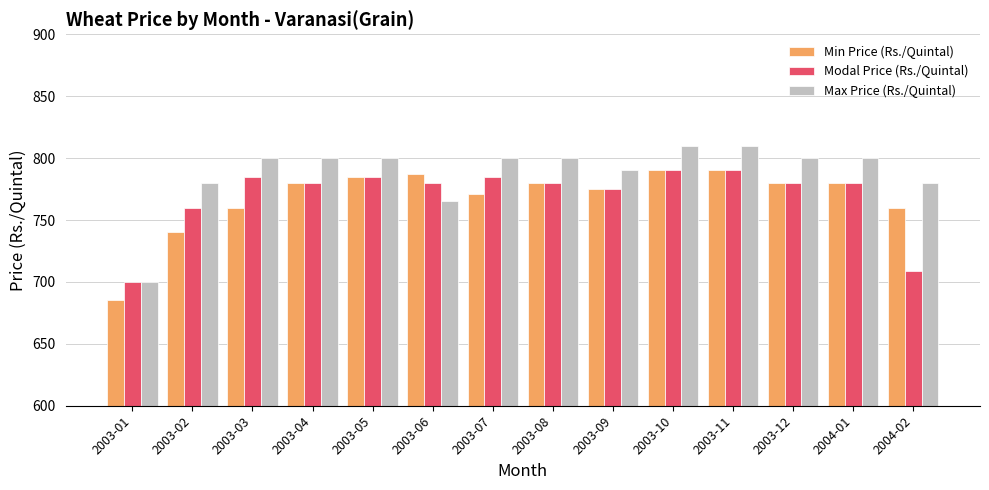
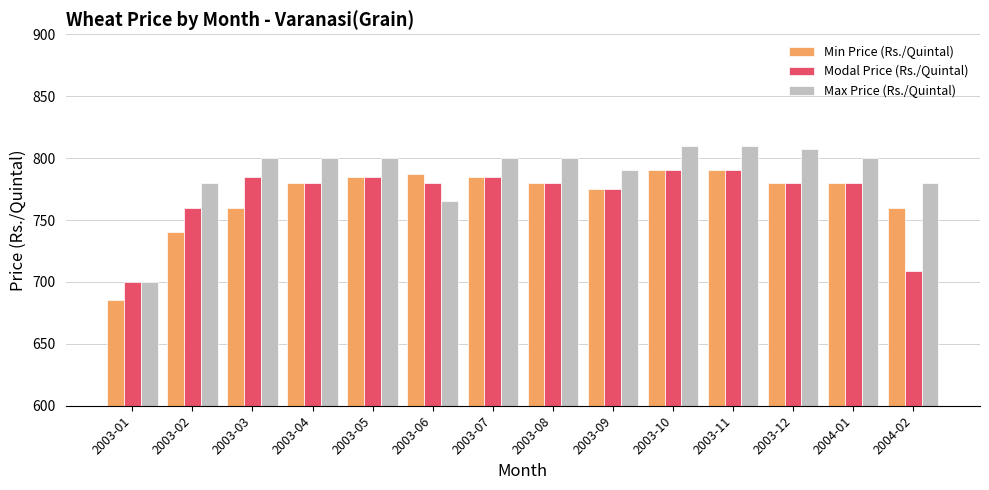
Min Price (Rs./Quintal), 2003-07: 771 -> 785
Max Price (Rs./Quintal), 2003-12: 800 -> 807
